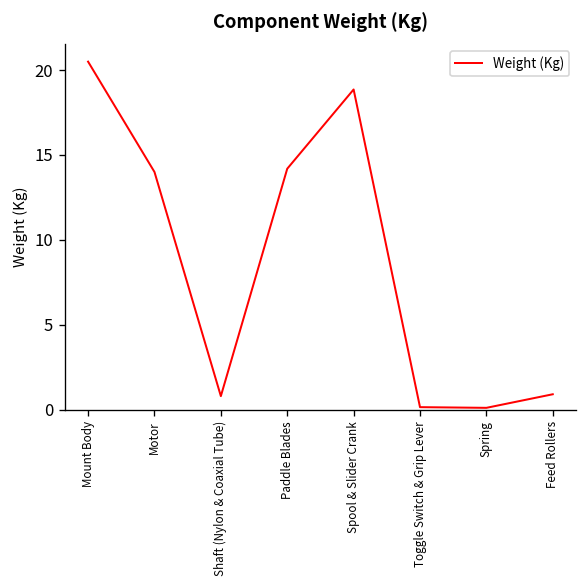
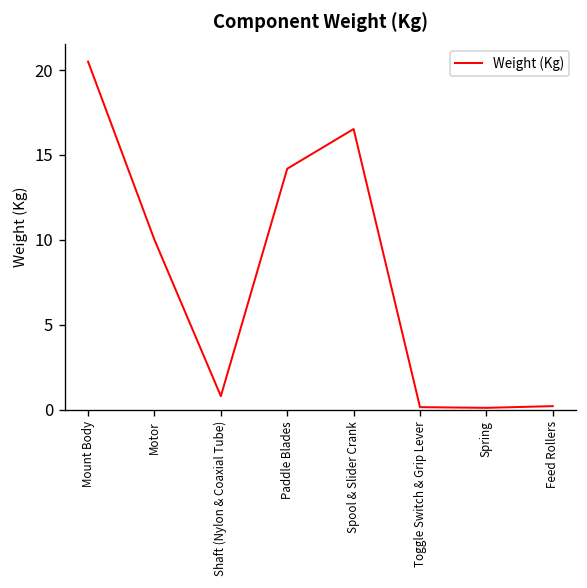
Motor: 14 -> 10
Spool & Slider Crank: 18.9 -> 16.5
Feed Rollers: 0.9 -> 0.2
